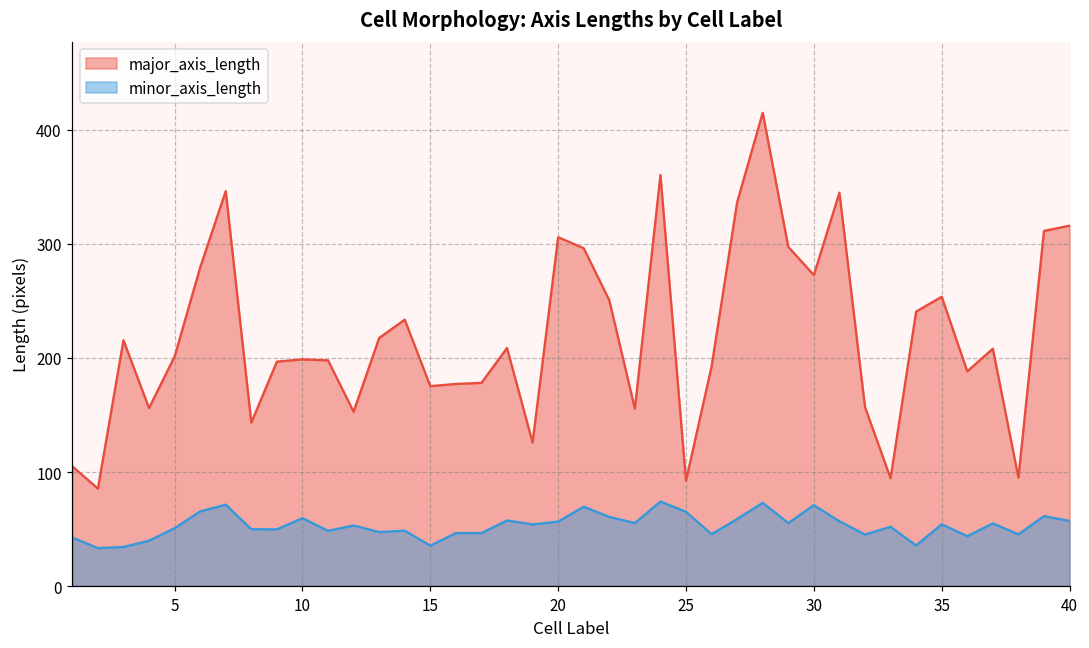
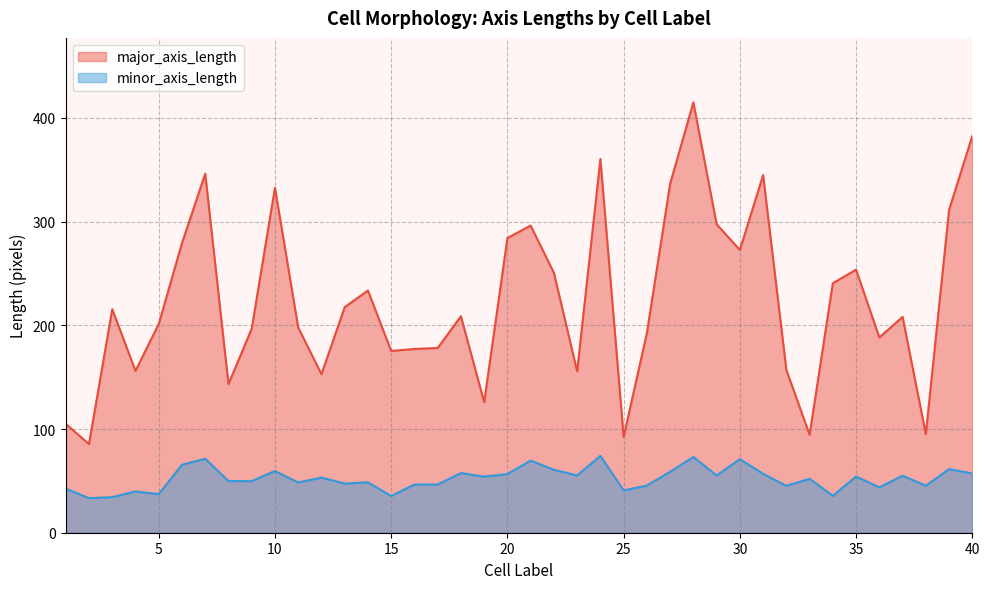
minor_axis_length, 5: 51 -> 37
major_axis_length, 10: 199 -> 333
major_axis_length, 20: 306 -> 284
minor_axis_length, 25: 65 -> 41
major_axis_length, 40: 316 -> 383
